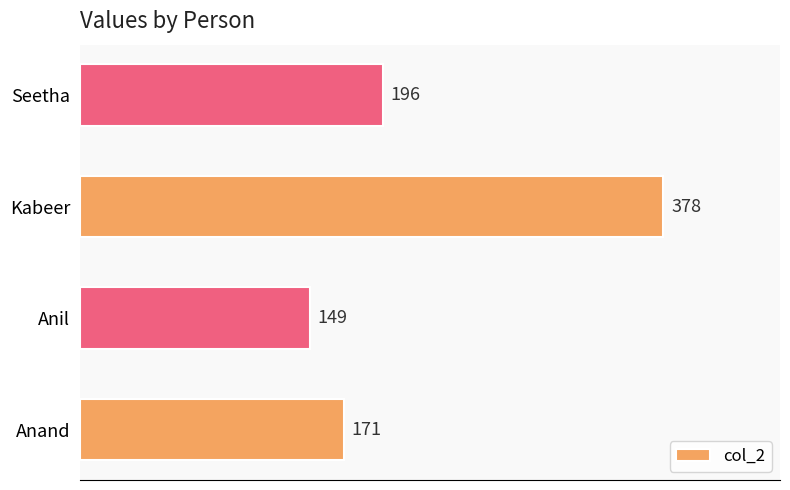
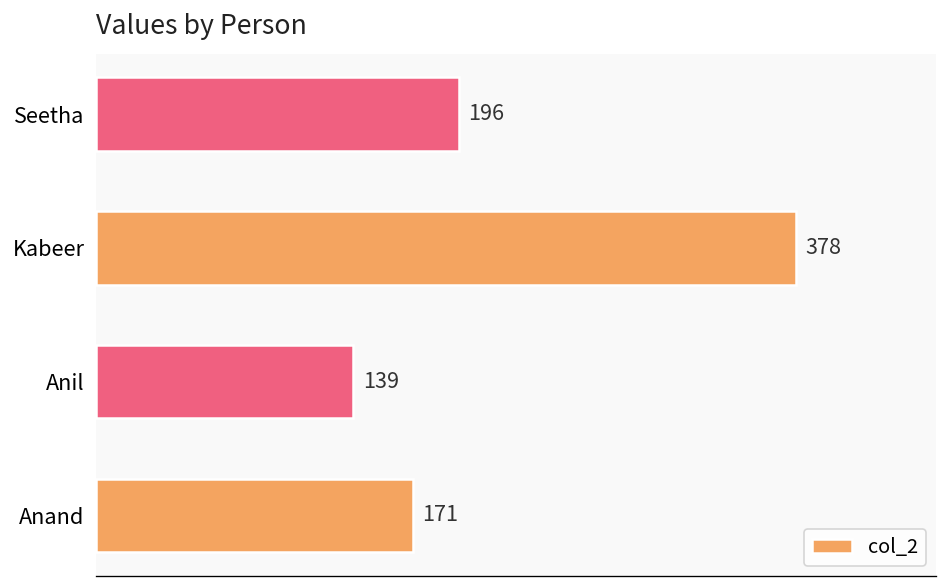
Anil: 149 -> 139
